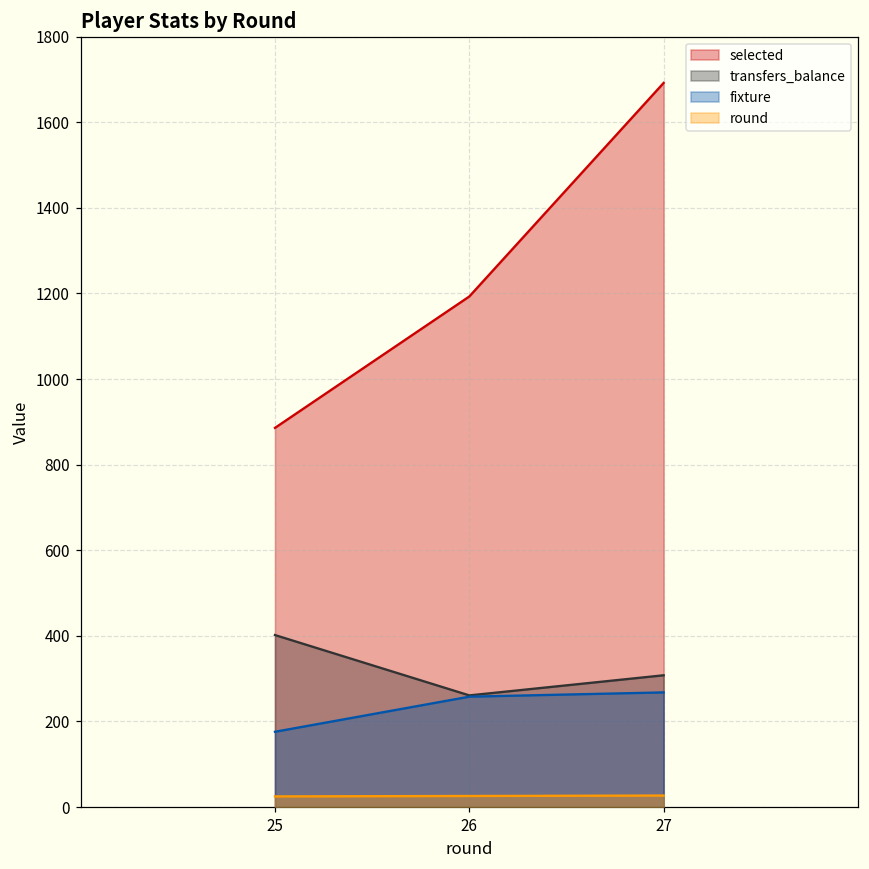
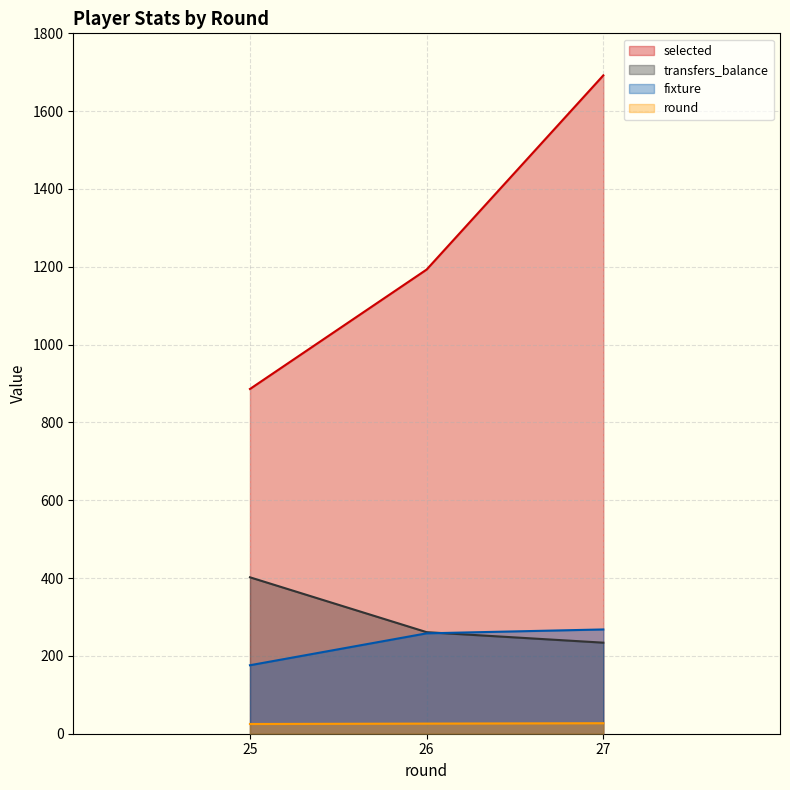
transfers_balance, 27: 310 -> 230
